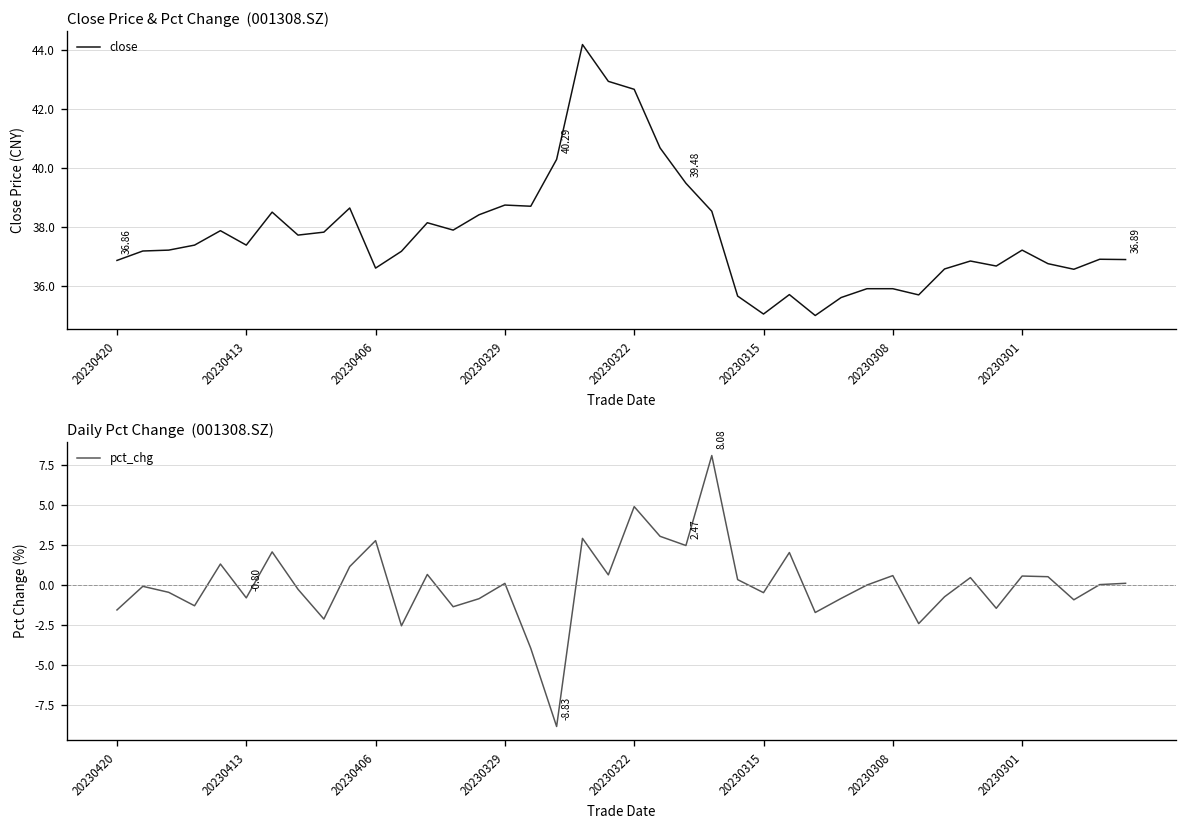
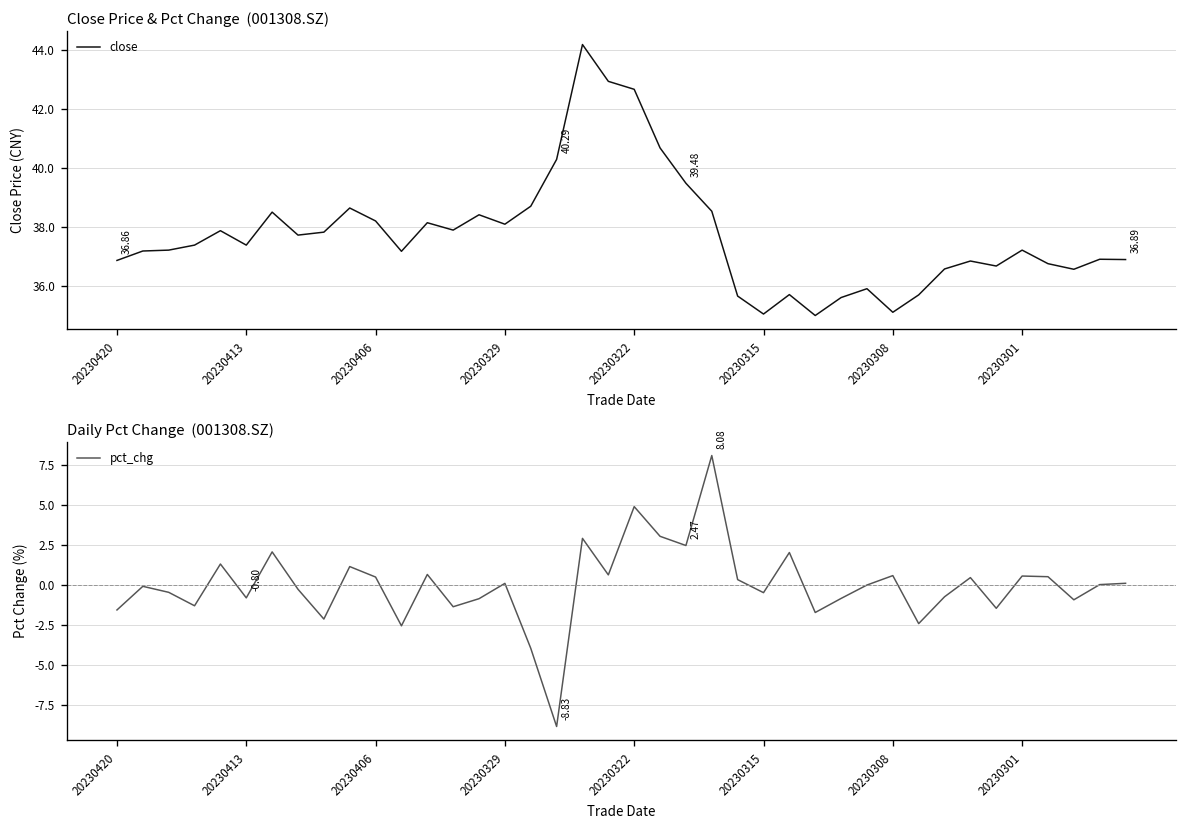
Close Price & Pct Change (001308.SZ), 20230406: 36.6 -> 38.2
Close Price & Pct Change (001308.SZ), 20230329: 38.7 -> 38.1
Close Price & Pct Change (001308.SZ), 20230308: 35.9 -> 35.1
Daily Pct Change (001308.SZ), 20230406: 2.8 -> 0.5
